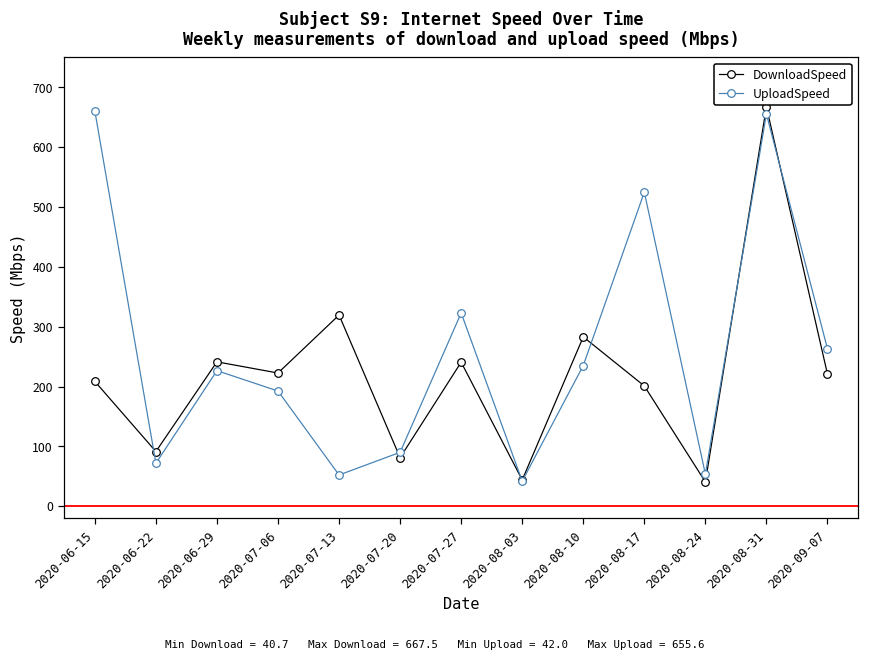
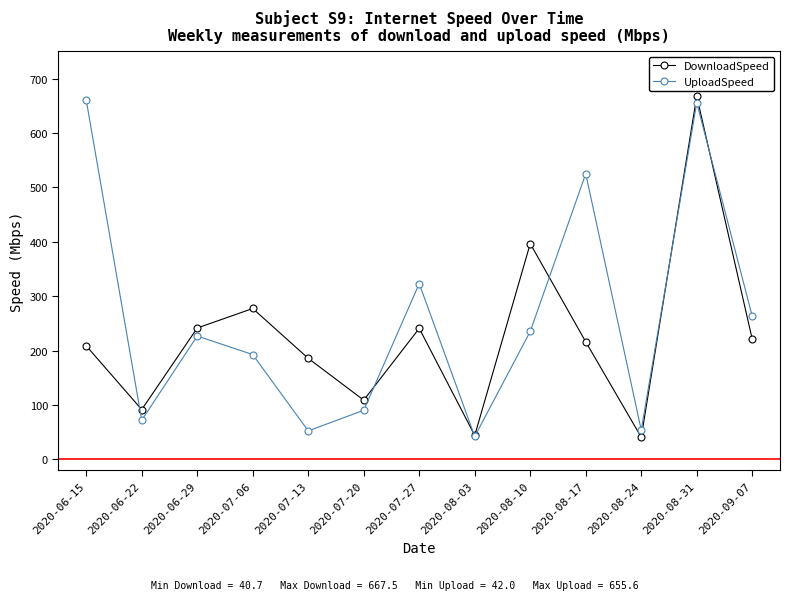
DownloadSpeed, 2020-07-06: 220 -> 280
DownloadSpeed, 2020-07-13: 320 -> 190
DownloadSpeed, 2020-07-20: 80 -> 110
DownloadSpeed, 2020-08-10: 280 -> 400
DownloadSpeed, 2020-08-17: 200 -> 220
